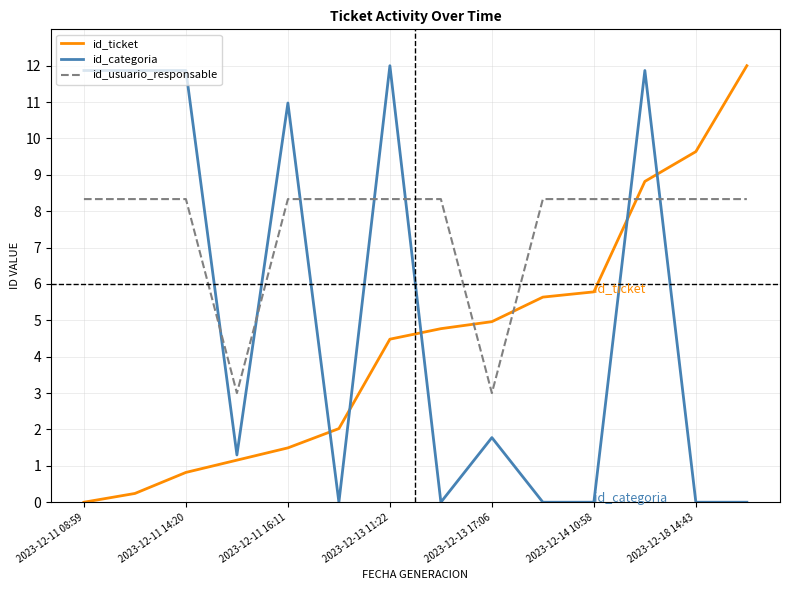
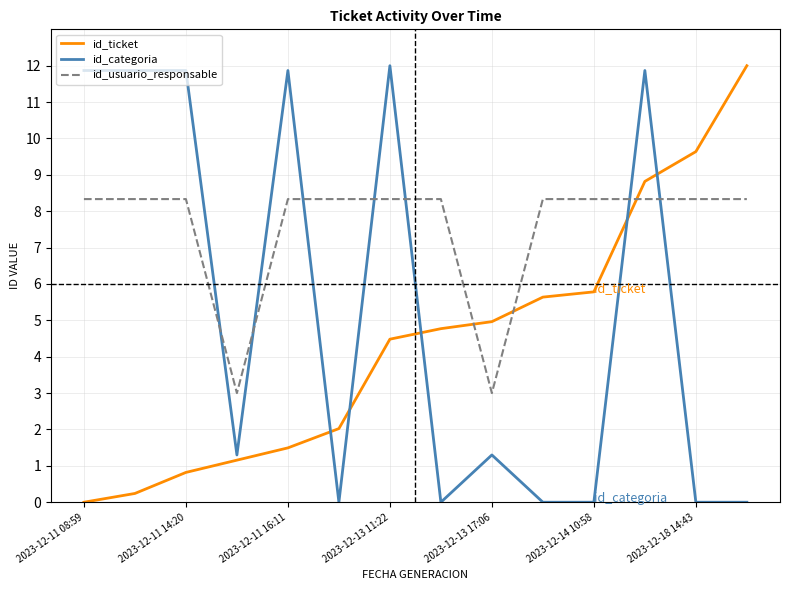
id_categoria, 2023-12-11 16:11: 11.0 -> 11.9
id_categoria, 2023-12-13 17:06: 1.8 -> 1.3
